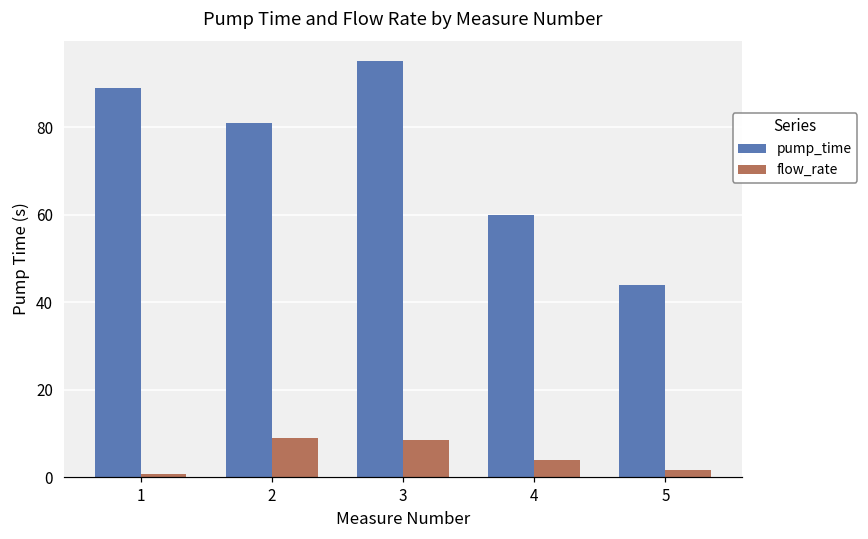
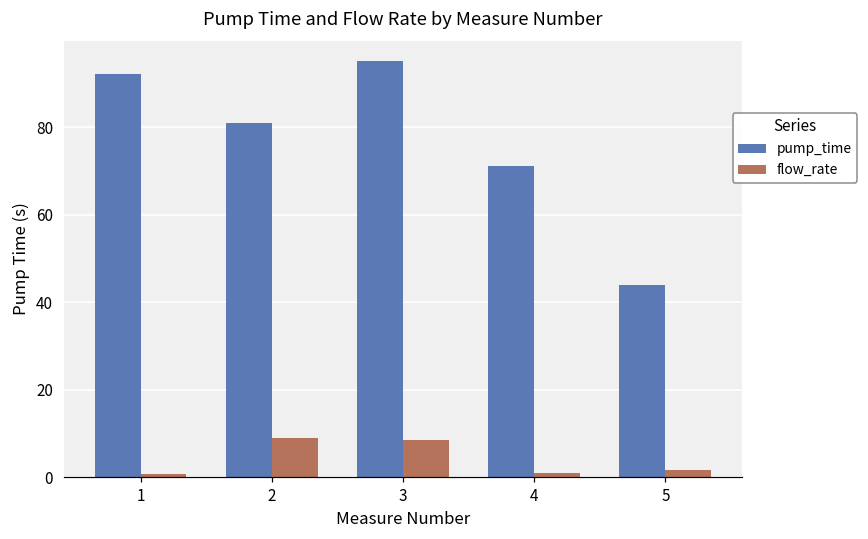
pump_time, 1: 89 -> 92
pump_time, 4: 60 -> 71
flow_rate, 4: 4 -> 1
